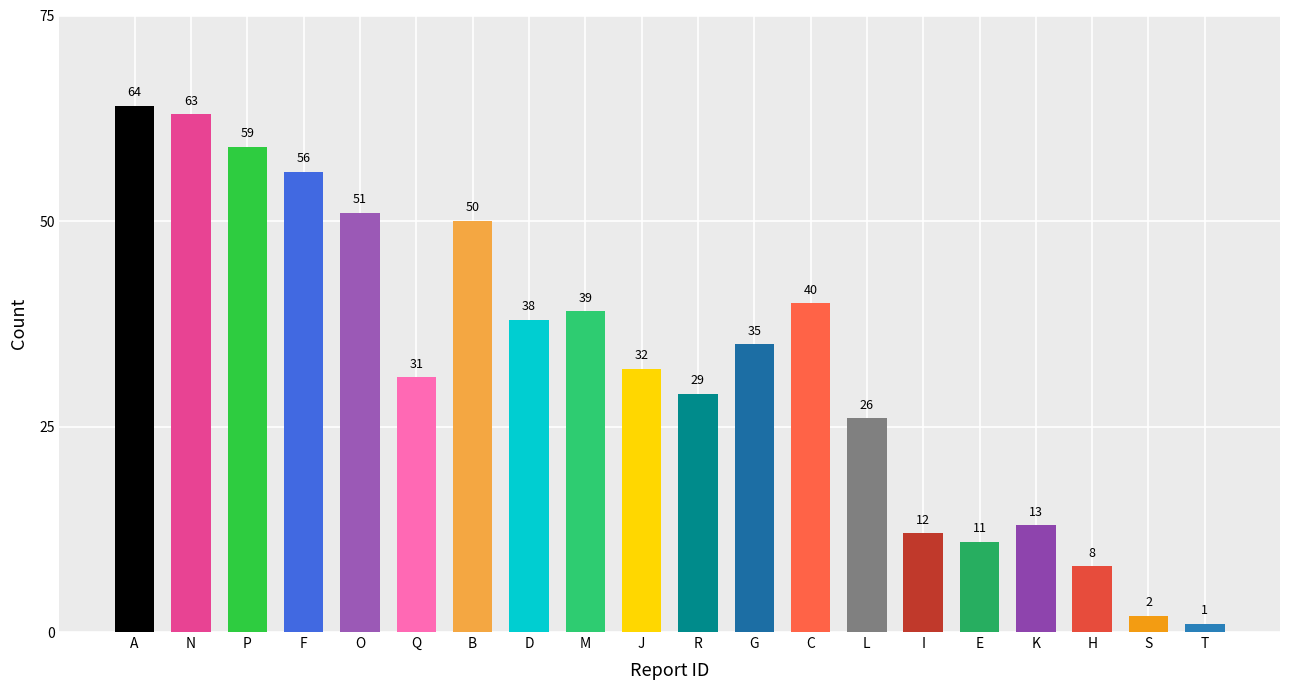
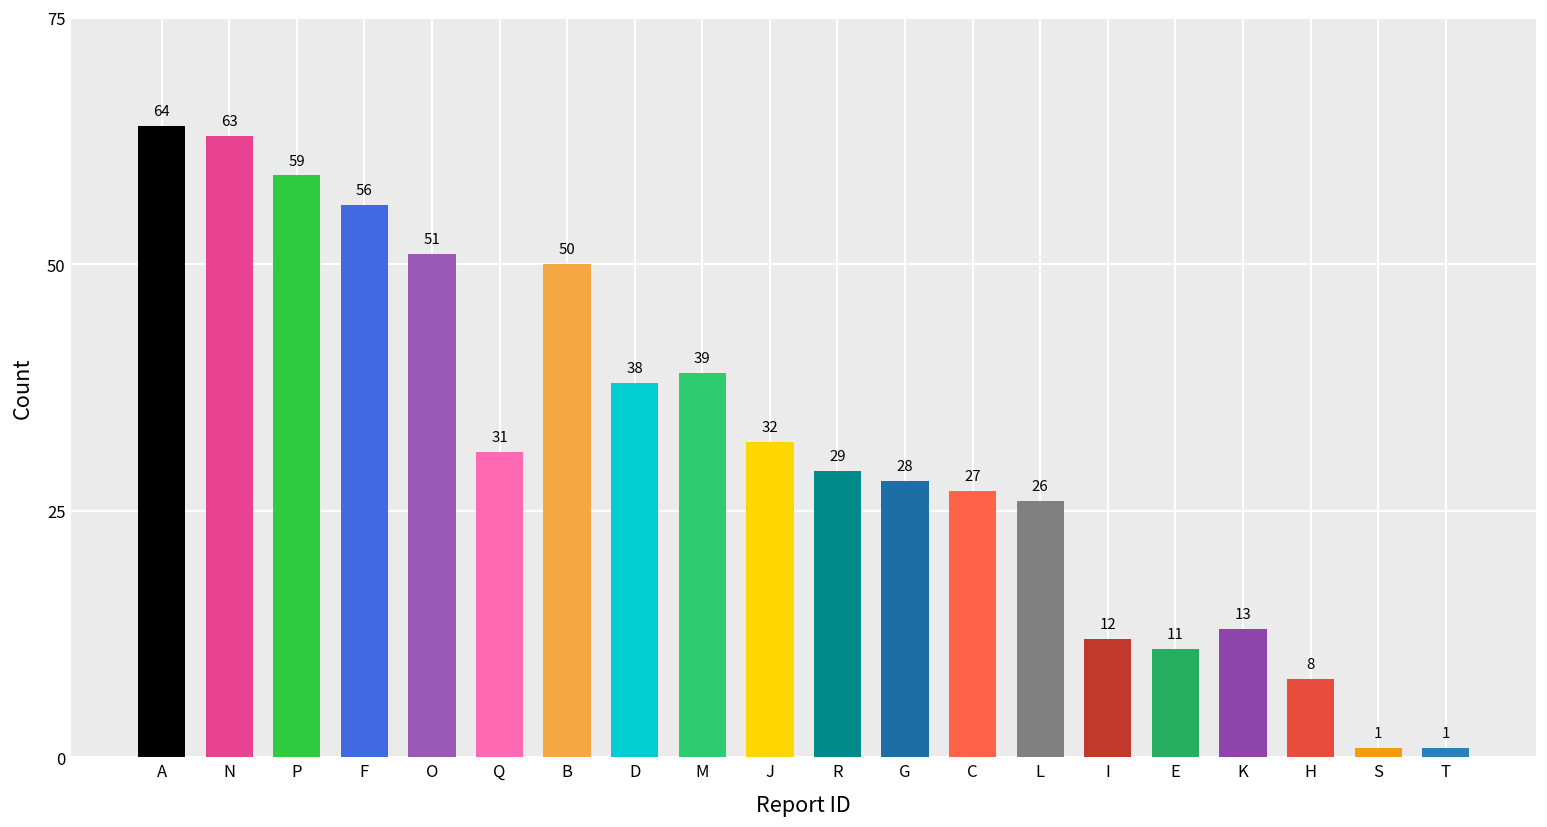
G: 35 -> 28
C: 40 -> 27
S: 2 -> 1
